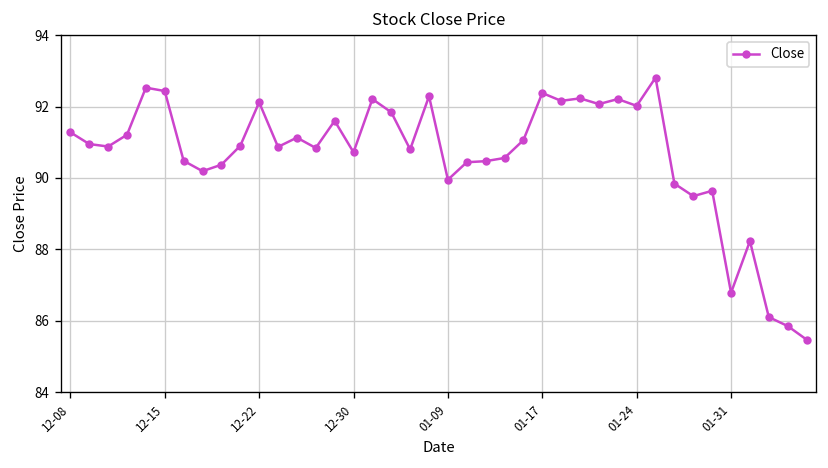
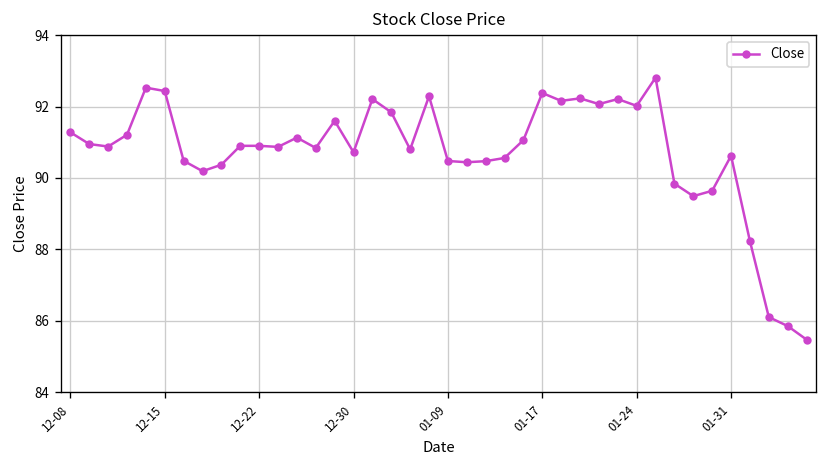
12-22: 92.1 -> 90.9
01-09: 89.9 -> 90.5
01-31: 86.8 -> 90.6
